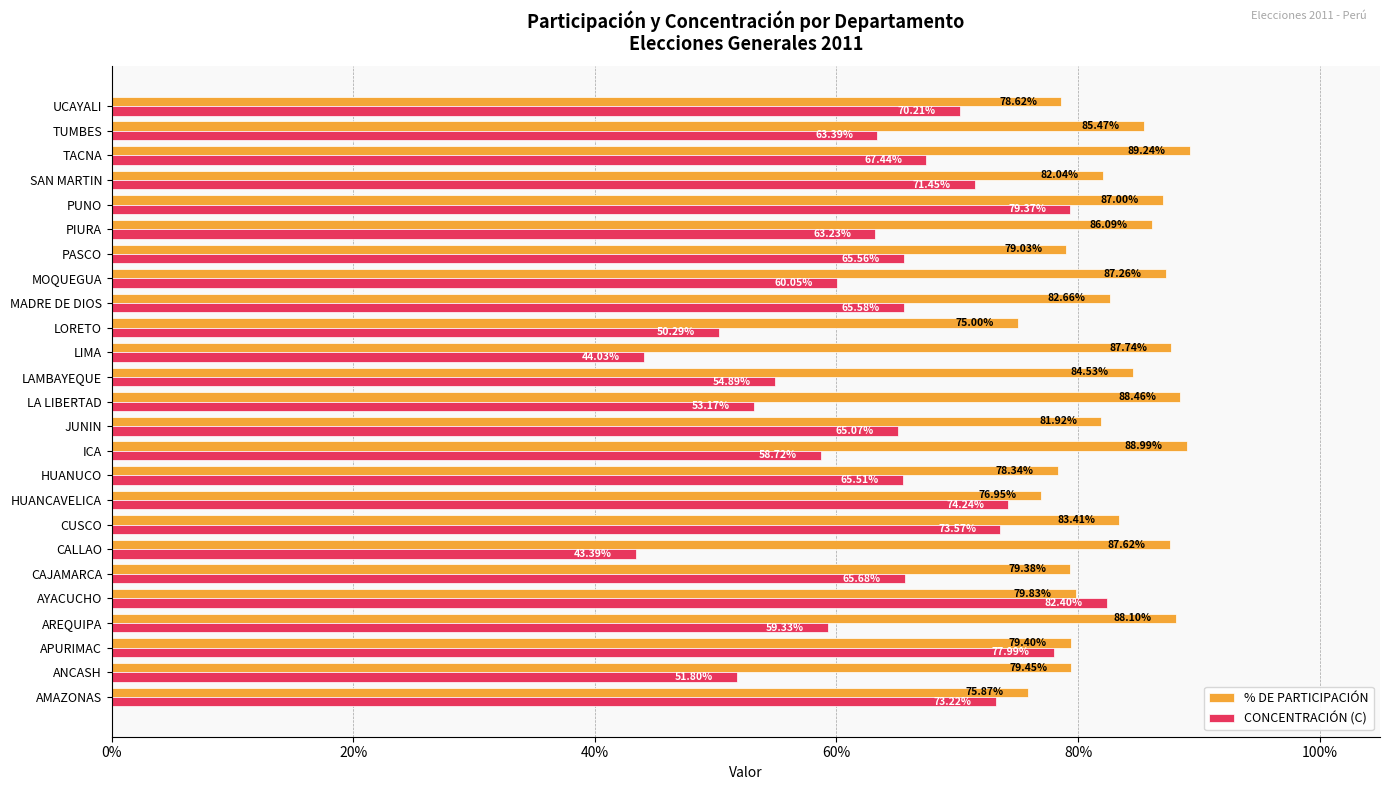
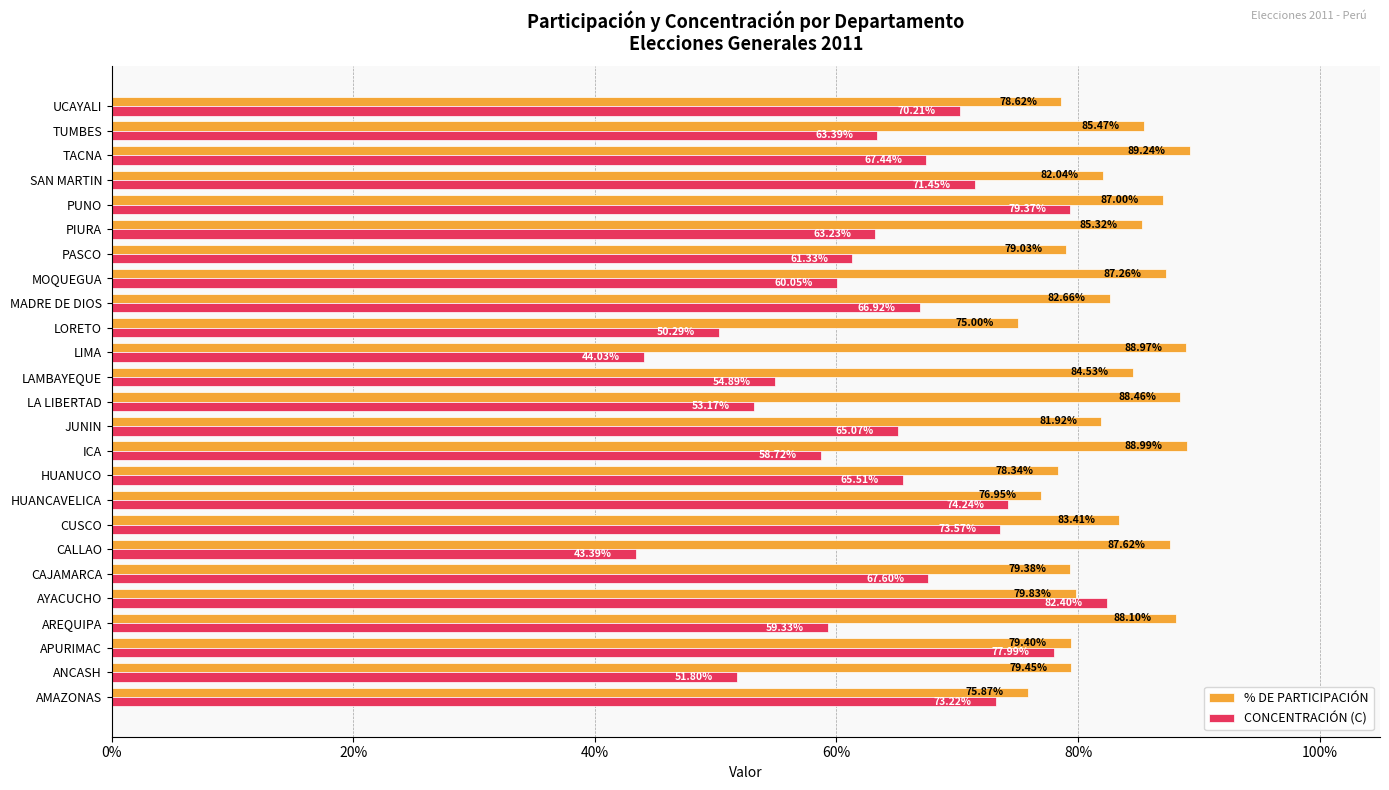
% DE PARTICIPACIÓN, PIURA: 86.09% -> 85.32%
CONCENTRACIÓN (C), PASCO: 65.56% -> 61.33%
CONCENTRACIÓN (C), MADRE DE DIOS: 65.58% -> 66.92%
% DE PARTICIPACIÓN, LIMA: 87.74% -> 88.97%
CONCENTRACIÓN (C), CAJAMARCA: 65.68% -> 67.60%
